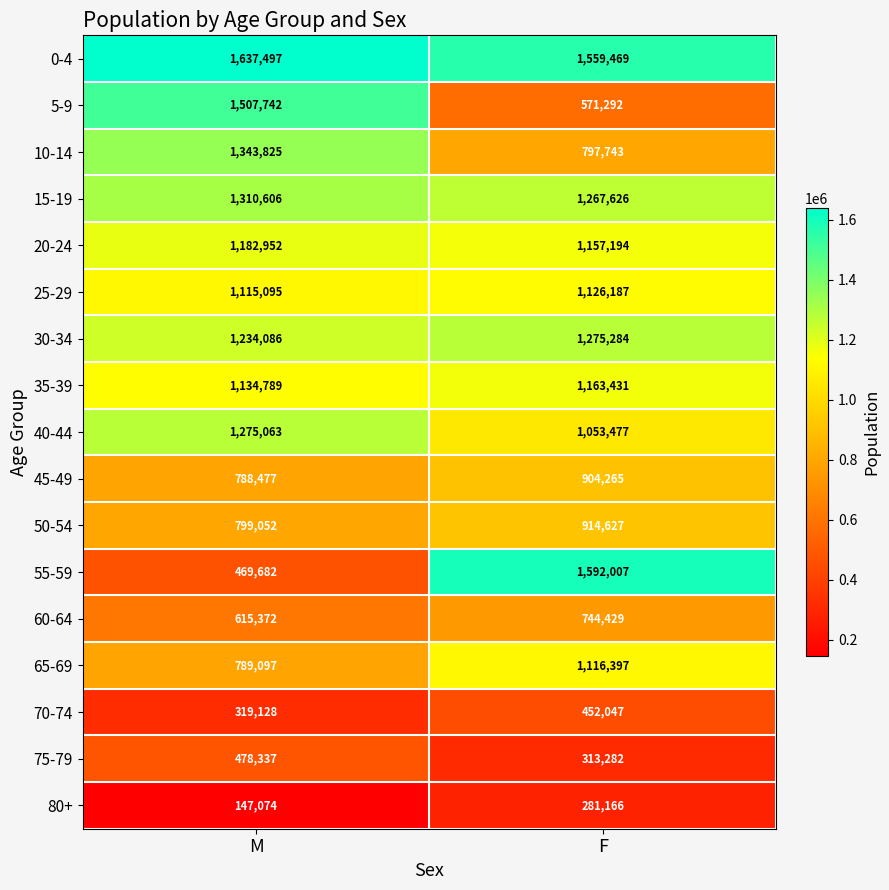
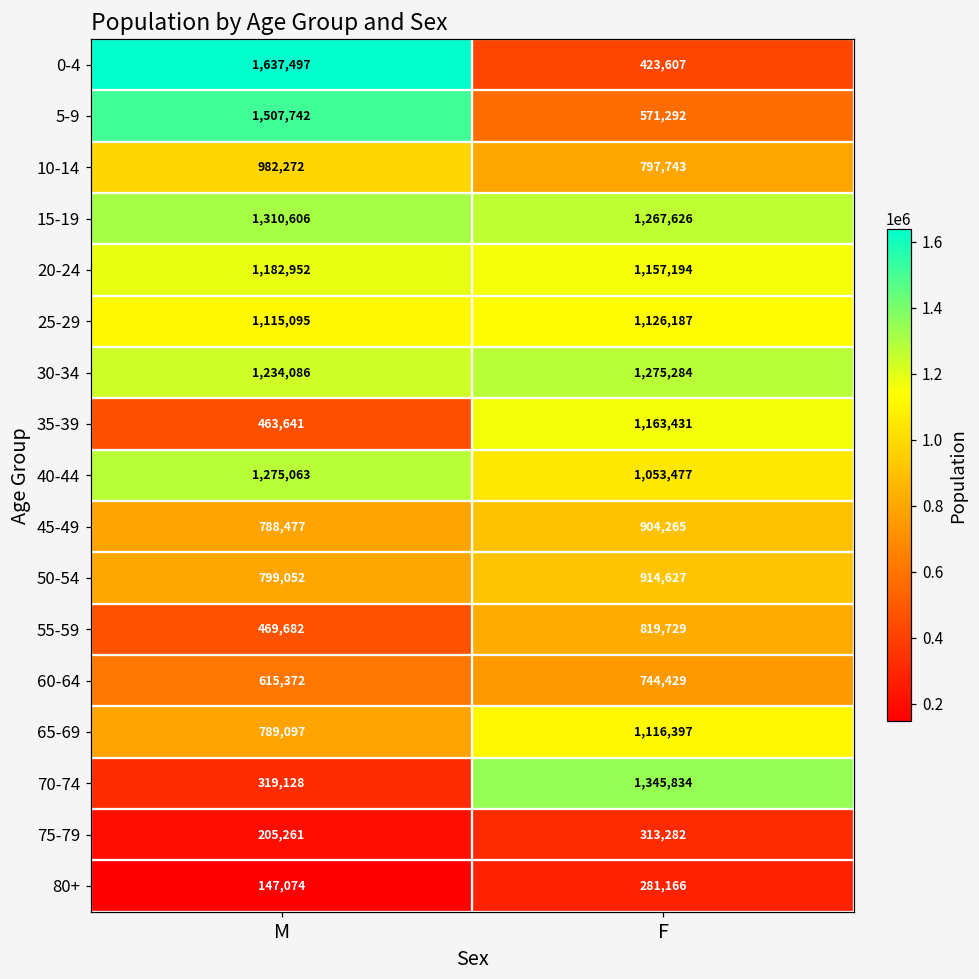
0-4, F: 1,559,469 -> 423,607
10-14, M: 1,343,825 -> 982,272
35-39, M: 1,134,789 -> 463,641
55-59, F: 1,592,007 -> 819,729
70-74, F: 452,047 -> 1,345,834
75-79, M: 478,337 -> 205,261
